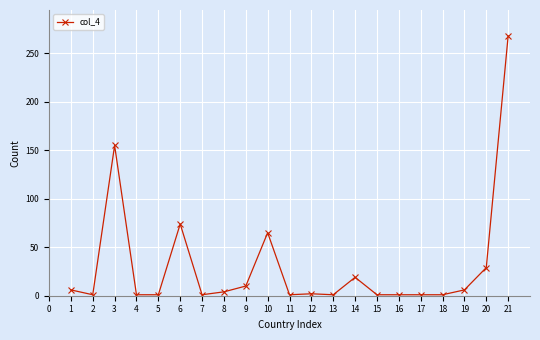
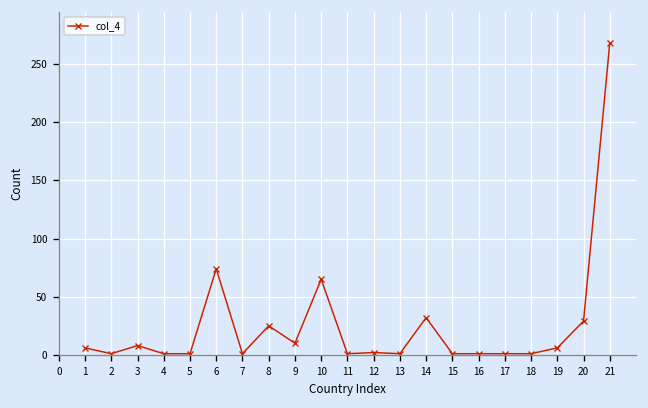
3: 160 -> 10
8: 0 -> 30
14: 20 -> 30
